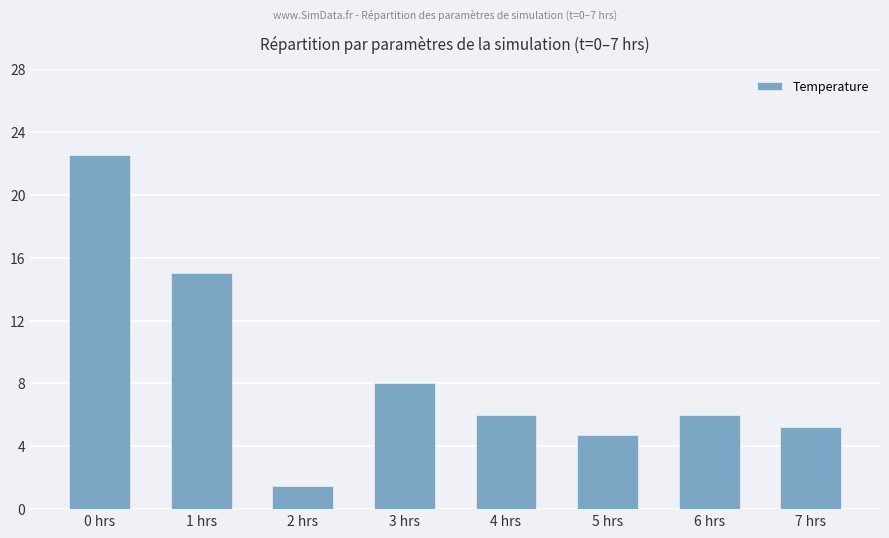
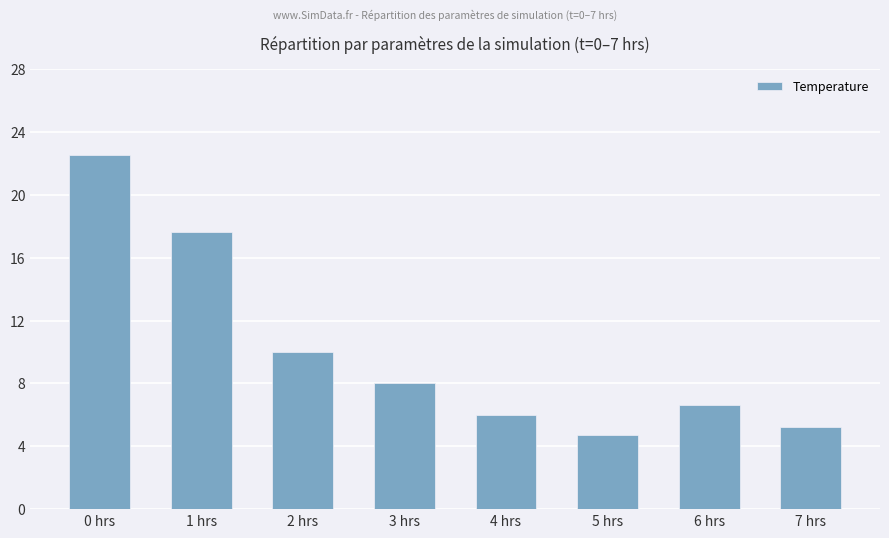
1 hrs: 15.0 -> 17.6
2 hrs: 1.5 -> 10.0
6 hrs: 6.0 -> 6.6
